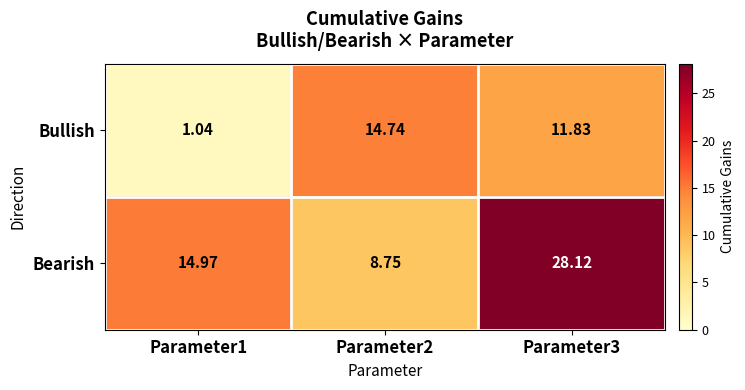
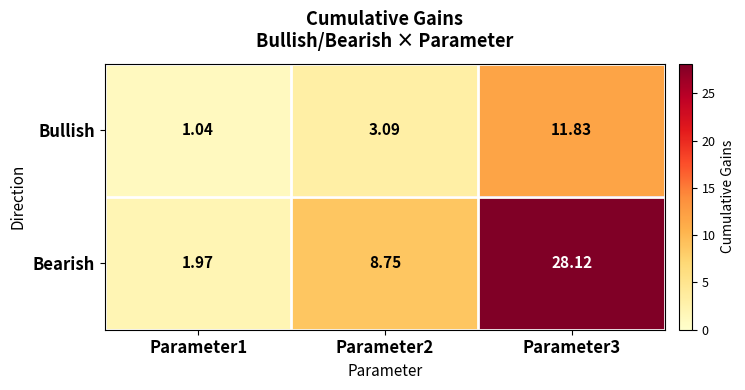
Bullish, Parameter2: 14.74 -> 3.09
Bearish, Parameter1: 14.97 -> 1.97
